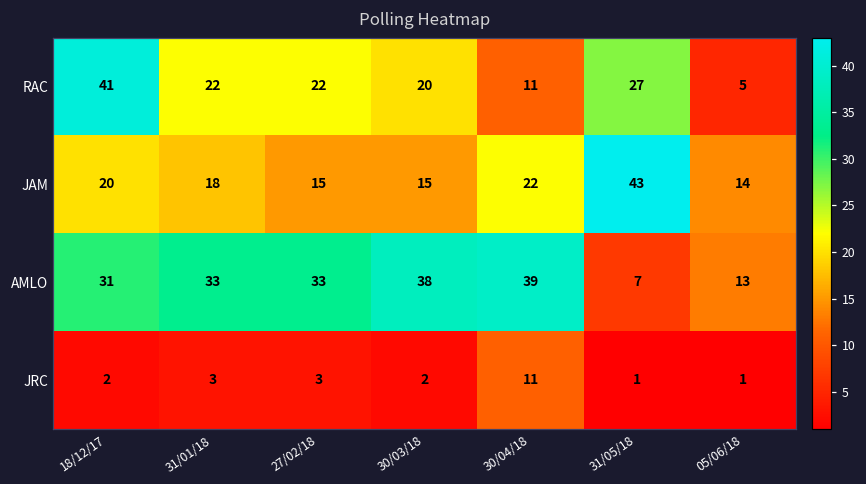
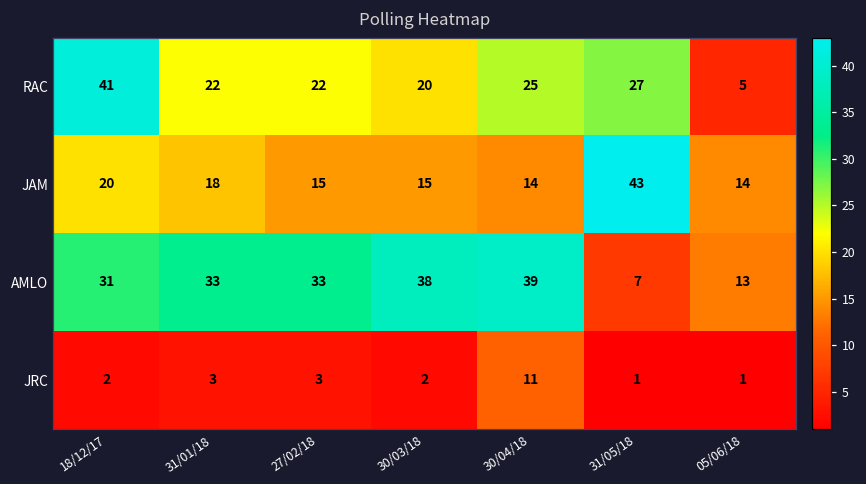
RAC, 30/04/18: 11 -> 25
JAM, 30/04/18: 22 -> 14
